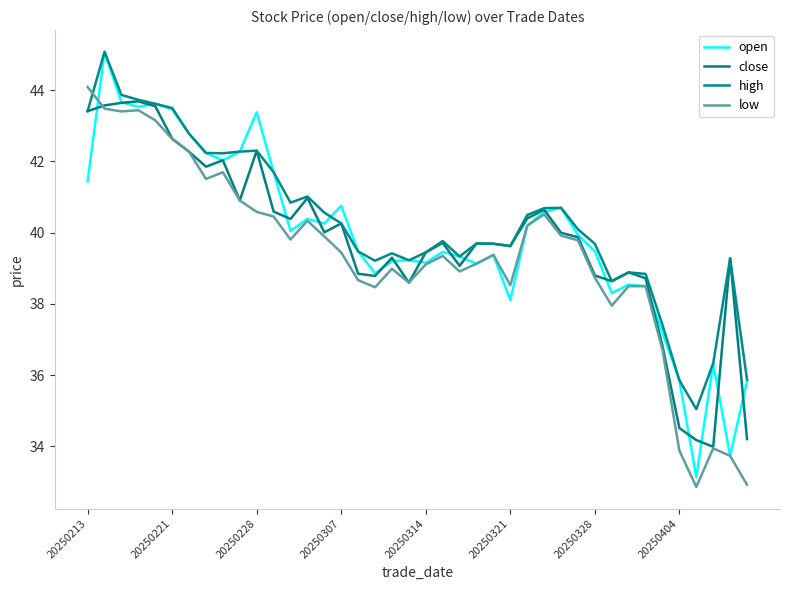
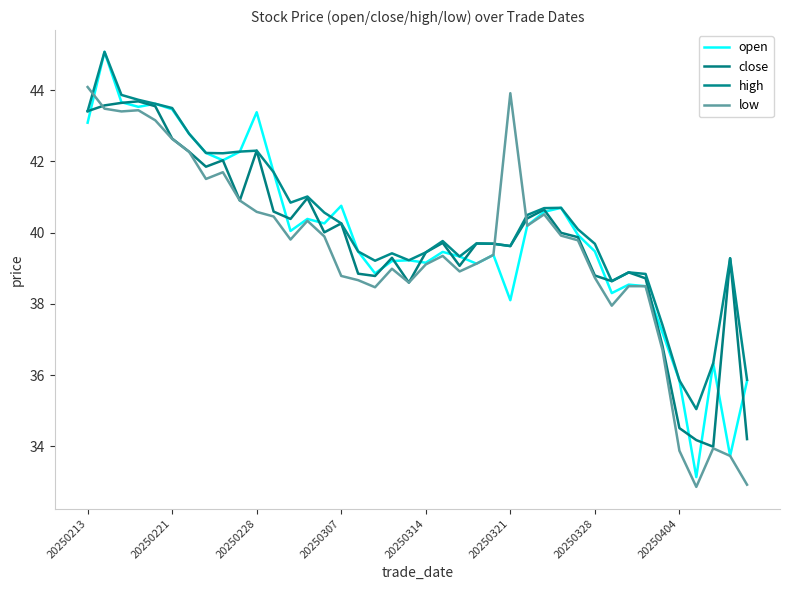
open, 20250213: 41.4 -> 43.1
low, 20250307: 39.4 -> 38.8
low, 20250321: 38.5 -> 43.9
